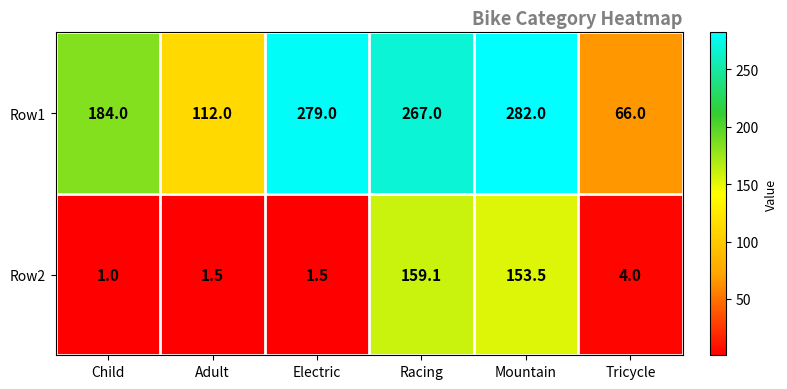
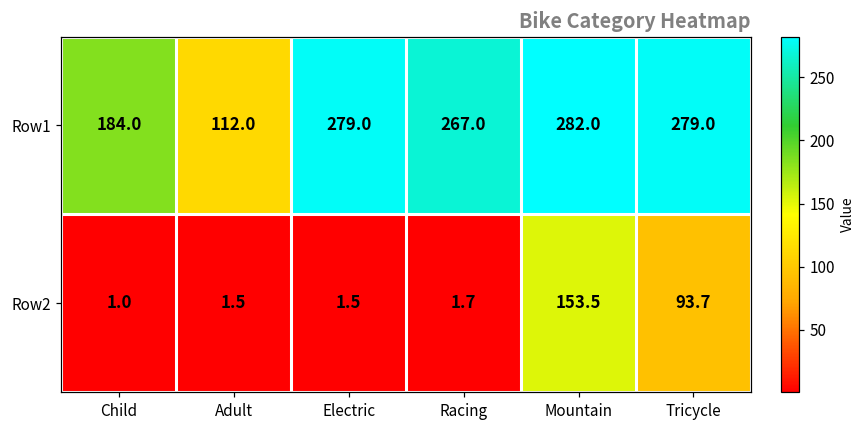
Row1, Tricycle: 66.0 -> 279.0
Row2, Racing: 159.1 -> 1.7
Row2, Tricycle: 4.0 -> 93.7
